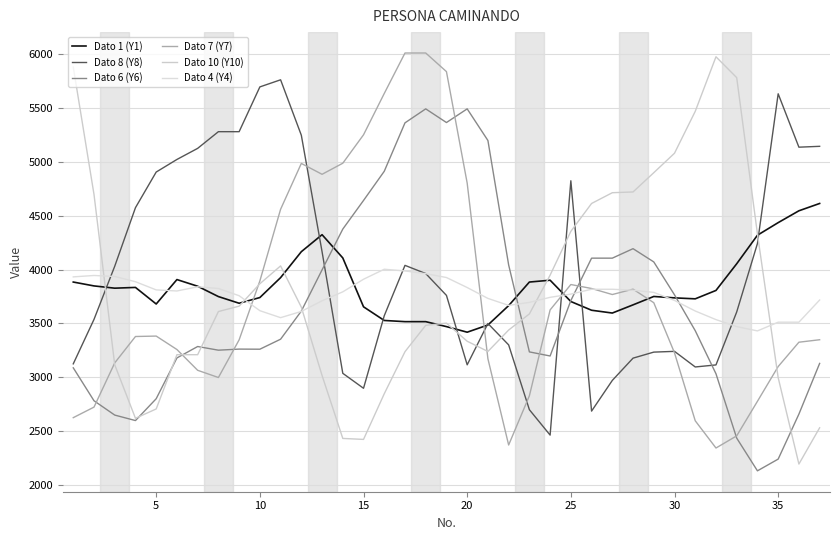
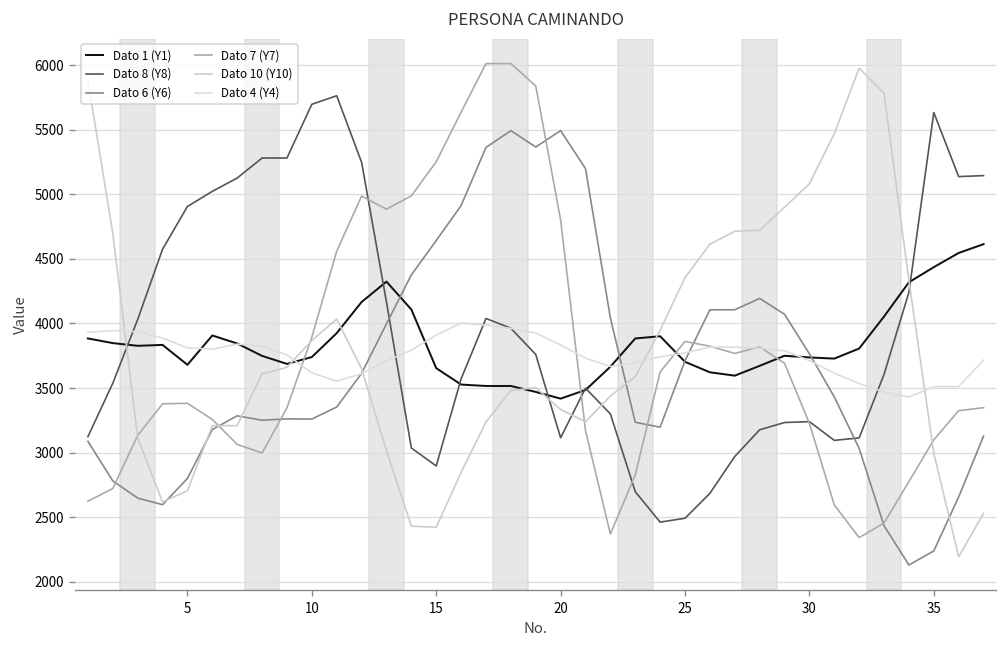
Dato 8 (Y8), 25: 4830 -> 2490
